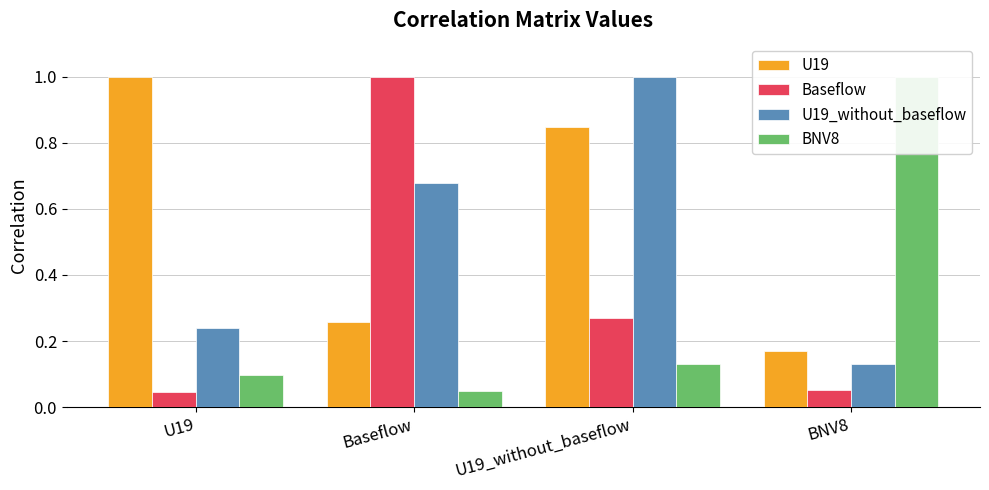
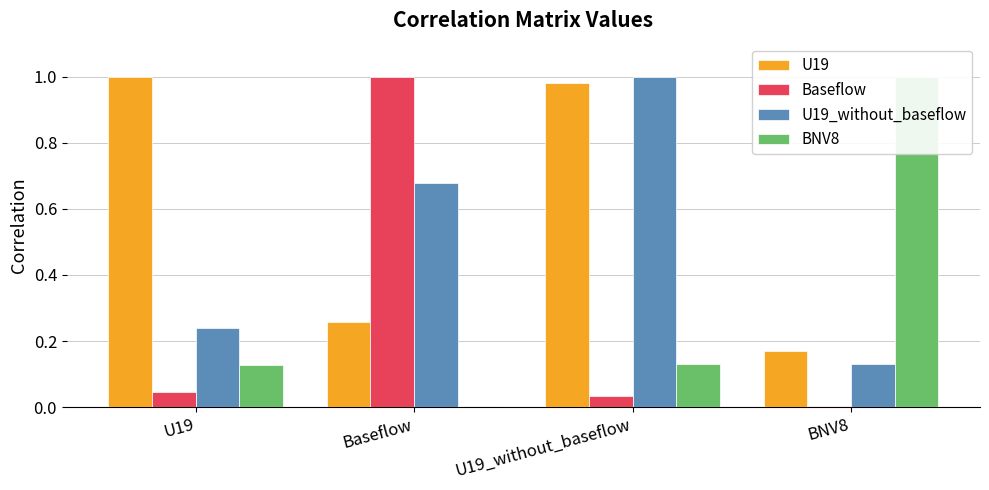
BNV8, U19: 0.10 -> 0.13
BNV8, Baseflow: 0.05 -> 0.00
U19, U19_without_baseflow: 0.85 -> 0.98
Baseflow, U19_without_baseflow: 0.27 -> 0.03
Baseflow, BNV8: 0.05 -> 0.00
